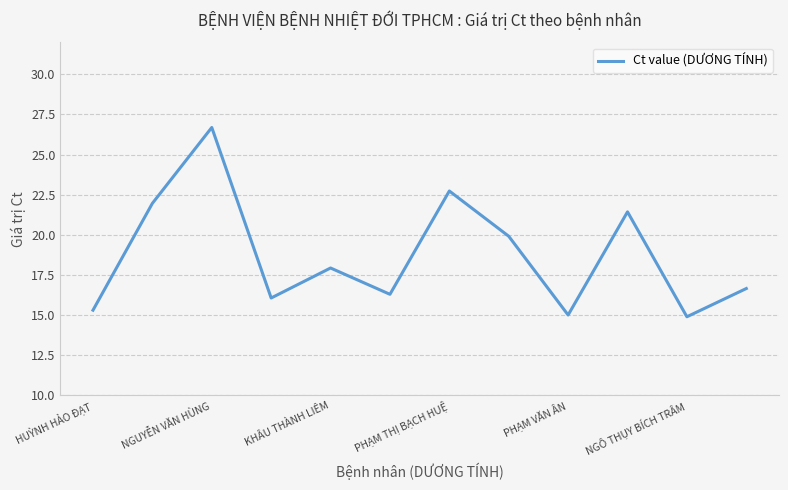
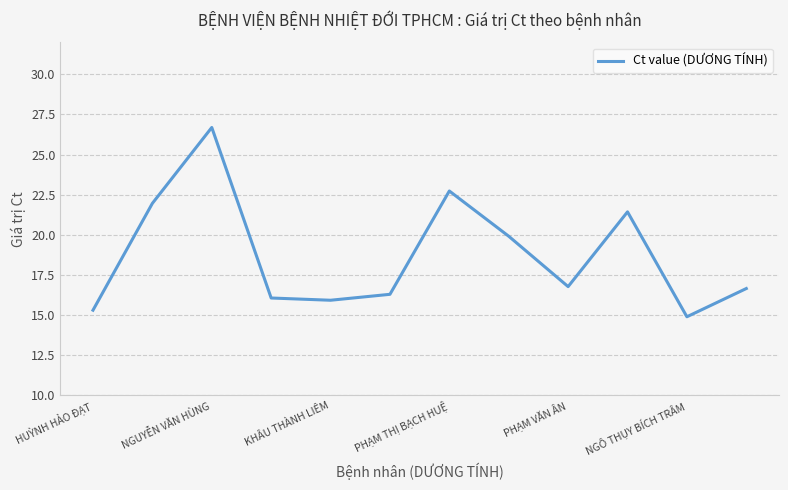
KHÂU THÀNH LIÊM: 17.9 -> 15.9
PHẠM VĂN ÂN: 15.0 -> 16.8
